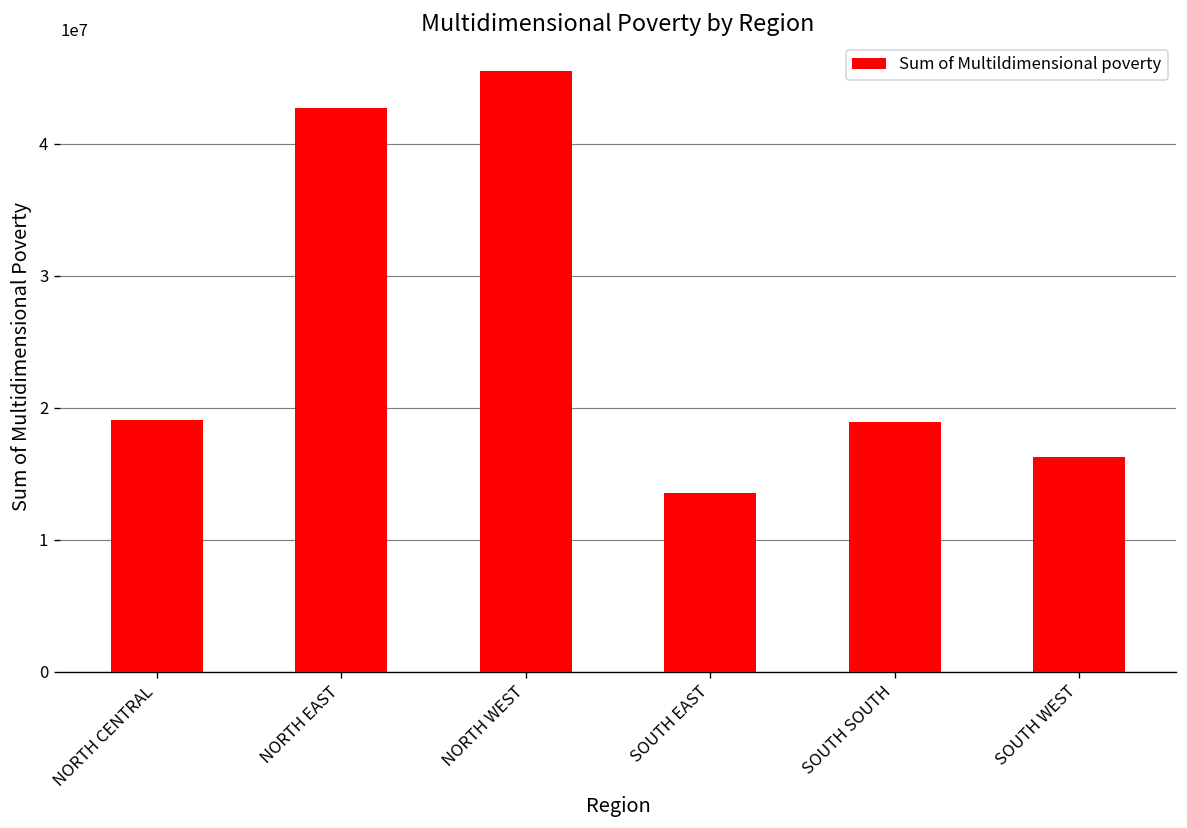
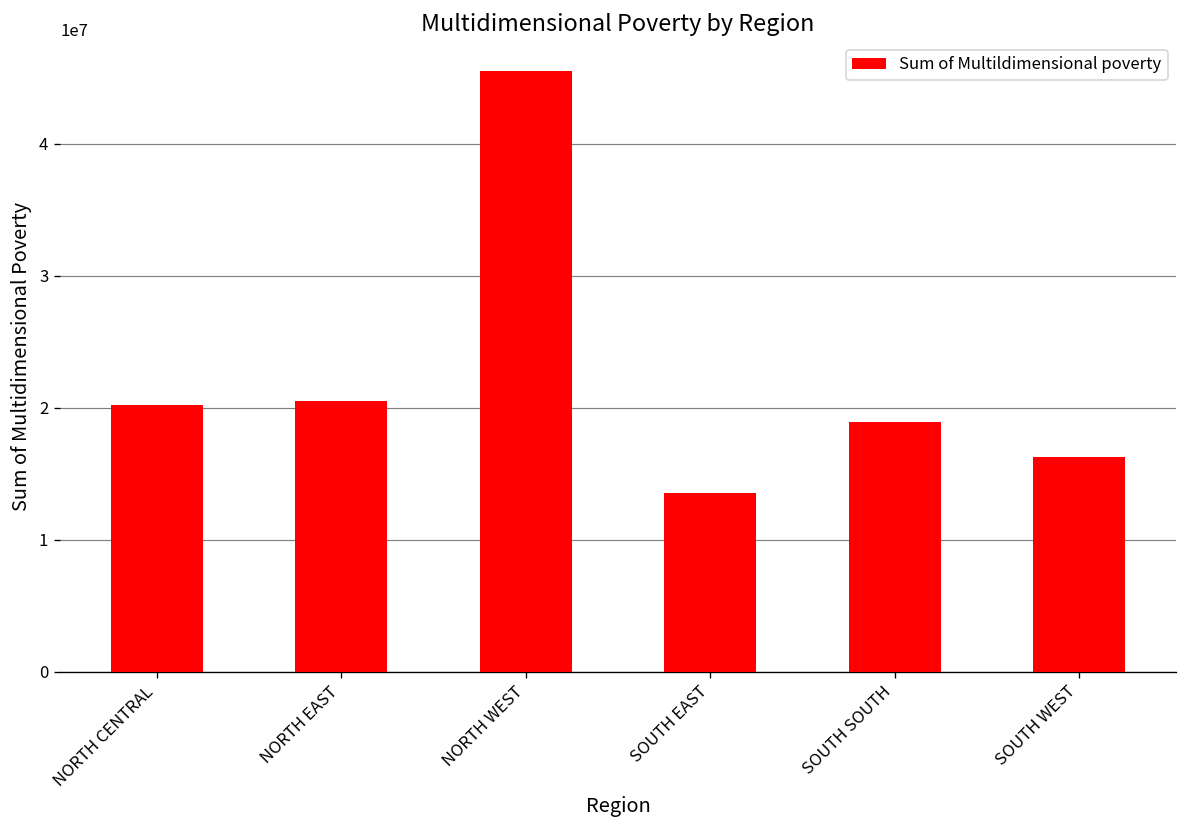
NORTH CENTRAL: 19100000 -> 20200000
NORTH EAST: 42700000 -> 20500000
